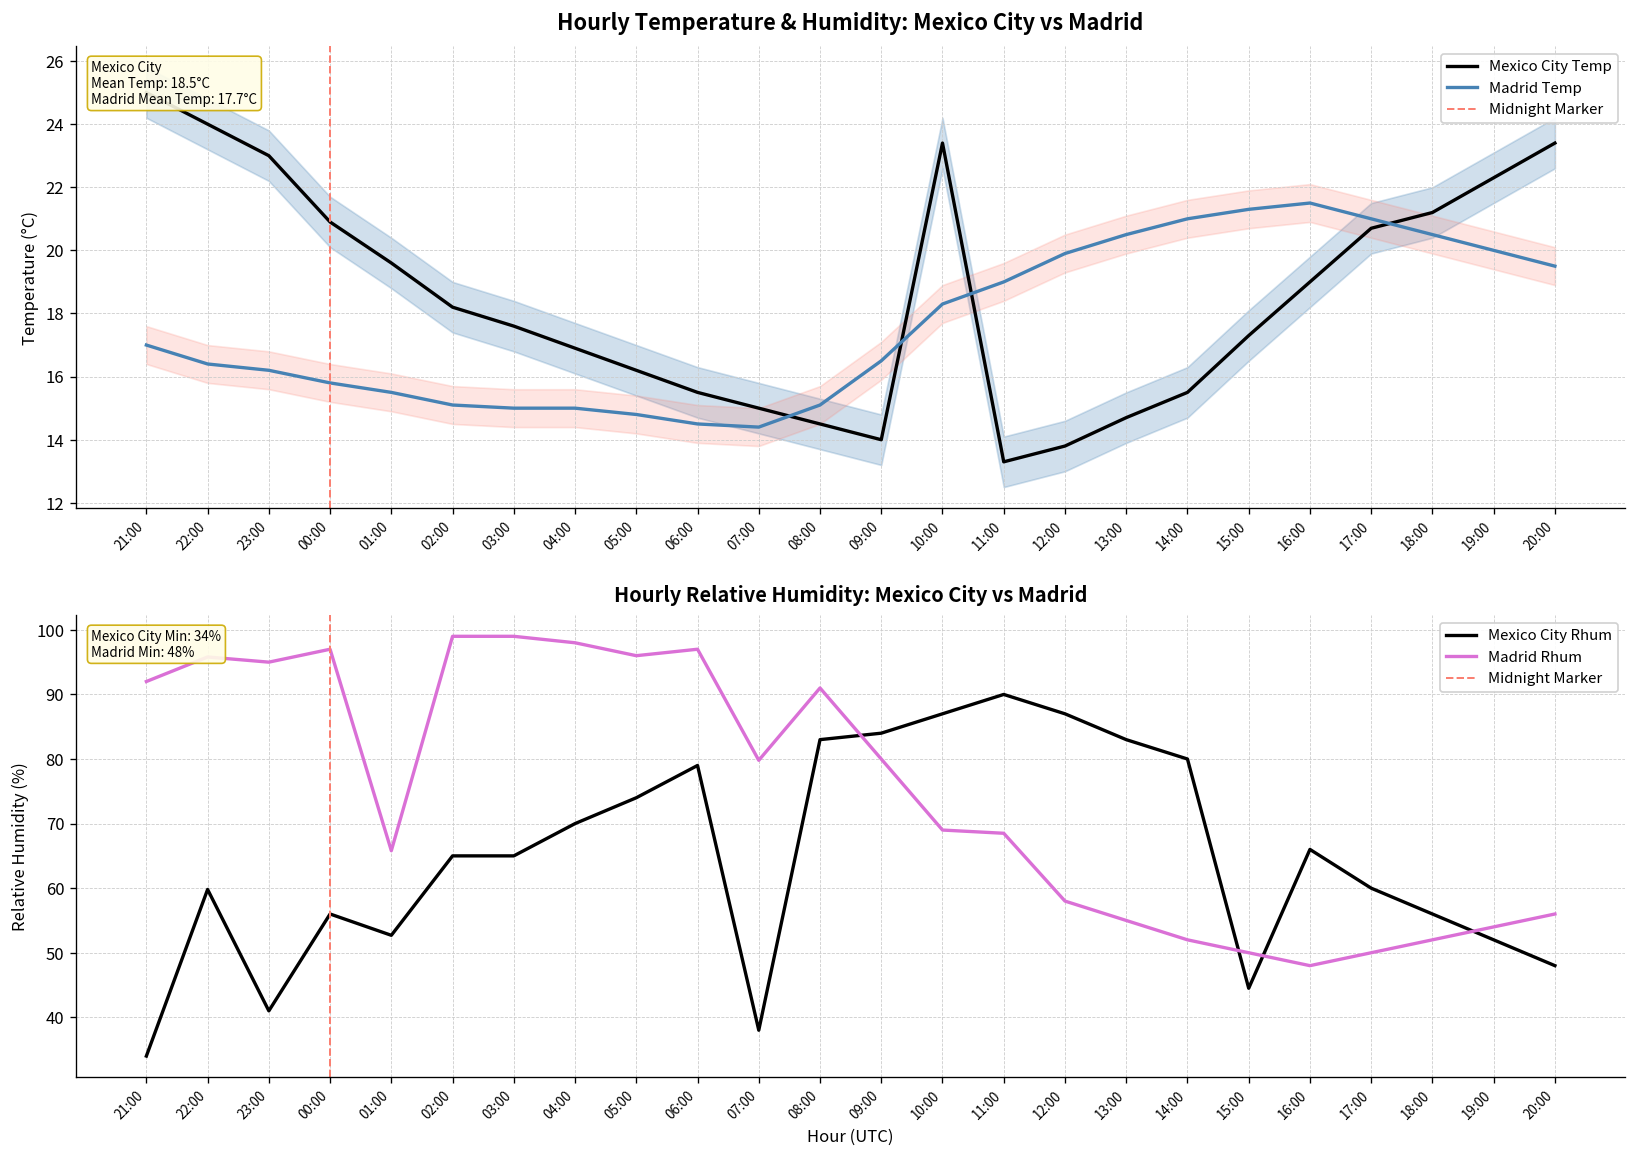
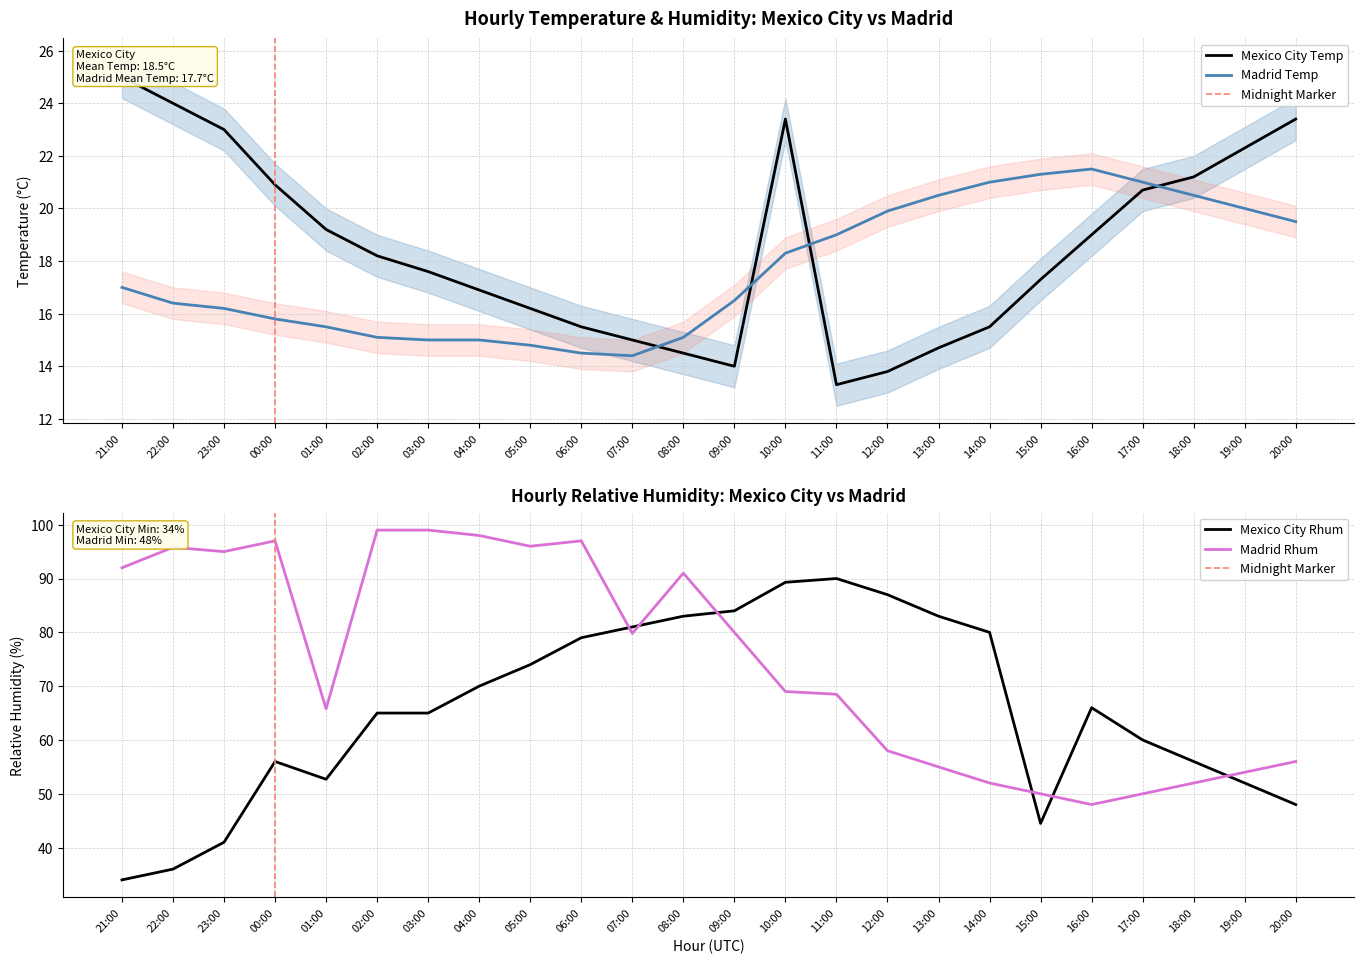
Hourly Temperature & Humidity: Mexico City vs Madrid, Mexico City Temp, 01:00: 19.6 -> 19.2
Hourly Relative Humidity: Mexico City vs Madrid, Mexico City Rhum, 22:00: 60 -> 36
Hourly Relative Humidity: Mexico City vs Madrid, Mexico City Rhum, 07:00: 38 -> 81
Hourly Relative Humidity: Mexico City vs Madrid, Mexico City Rhum, 10:00: 87 -> 89
